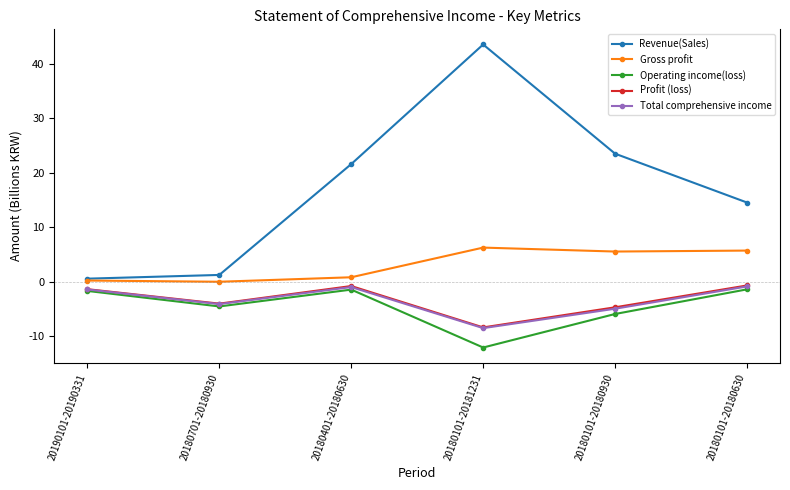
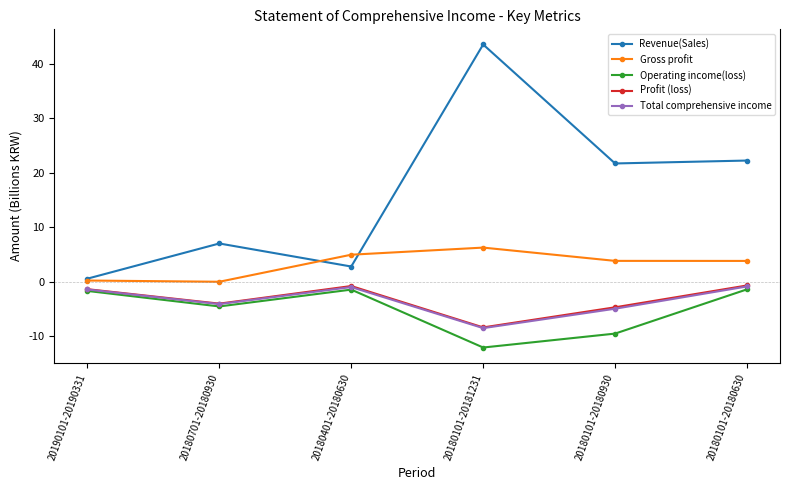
Revenue(Sales), 20180701-20180930: 1 -> 7
Revenue(Sales), 20180401-20180630: 22 -> 3
Gross profit, 20180401-20180630: 1 -> 5
Revenue(Sales), 20180101-20180930: 24 -> 22
Gross profit, 20180101-20180930: 6 -> 4
Operating income(loss), 20180101-20180930: -6 -> -10
Revenue(Sales), 20180101-20180630: 15 -> 22
Gross profit, 20180101-20180630: 6 -> 4
